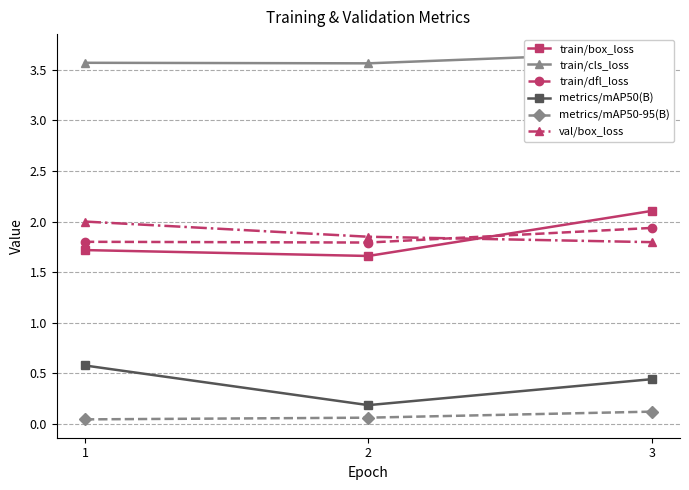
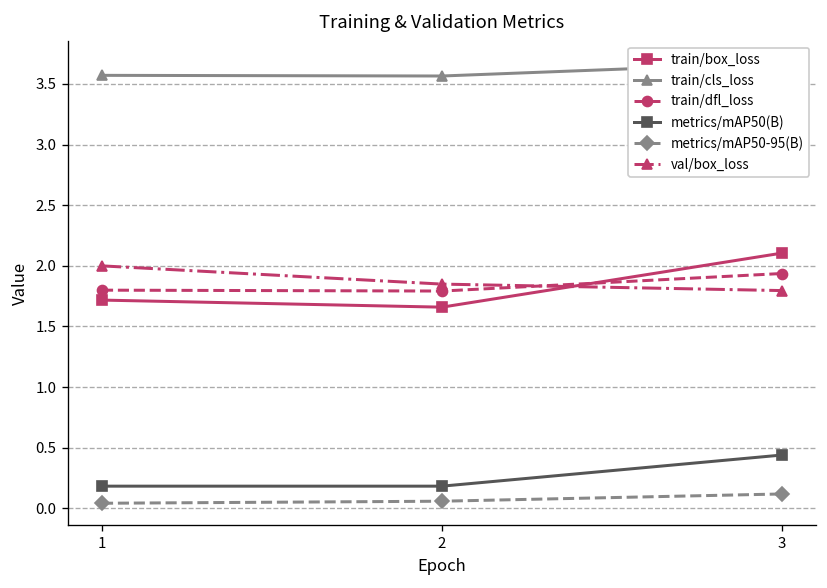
metrics/mAP50(B), 1: 0.58 -> 0.18
